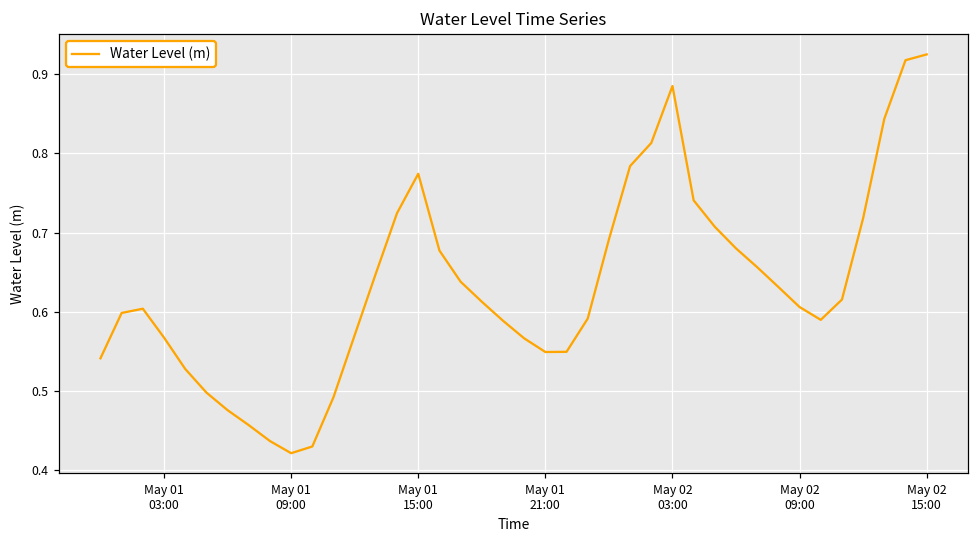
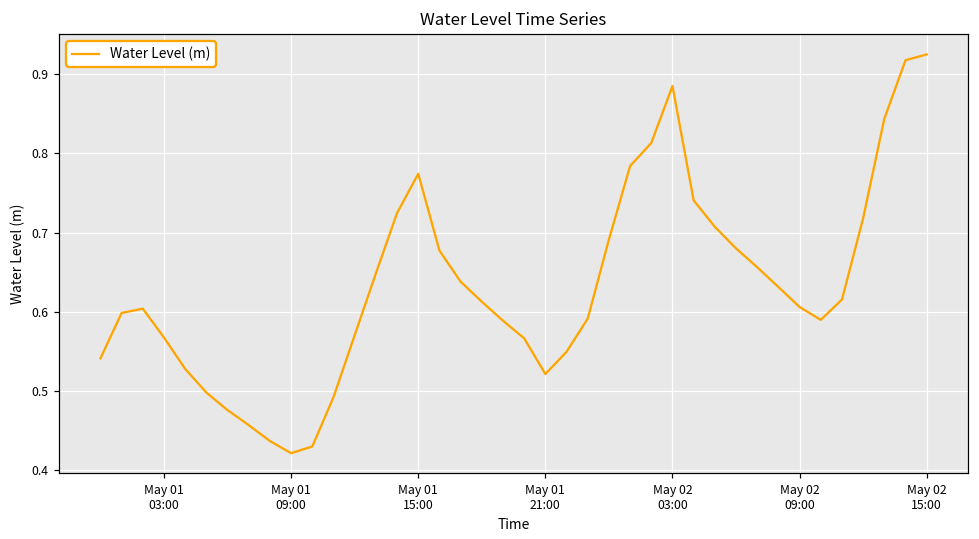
May 01 21:00: 0.55 -> 0.52
